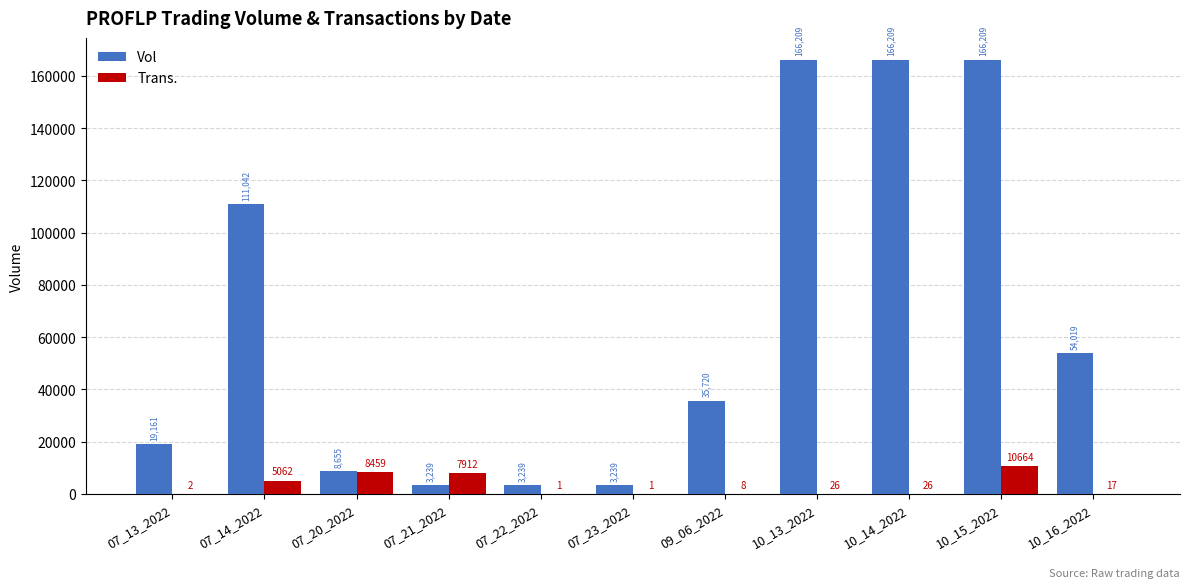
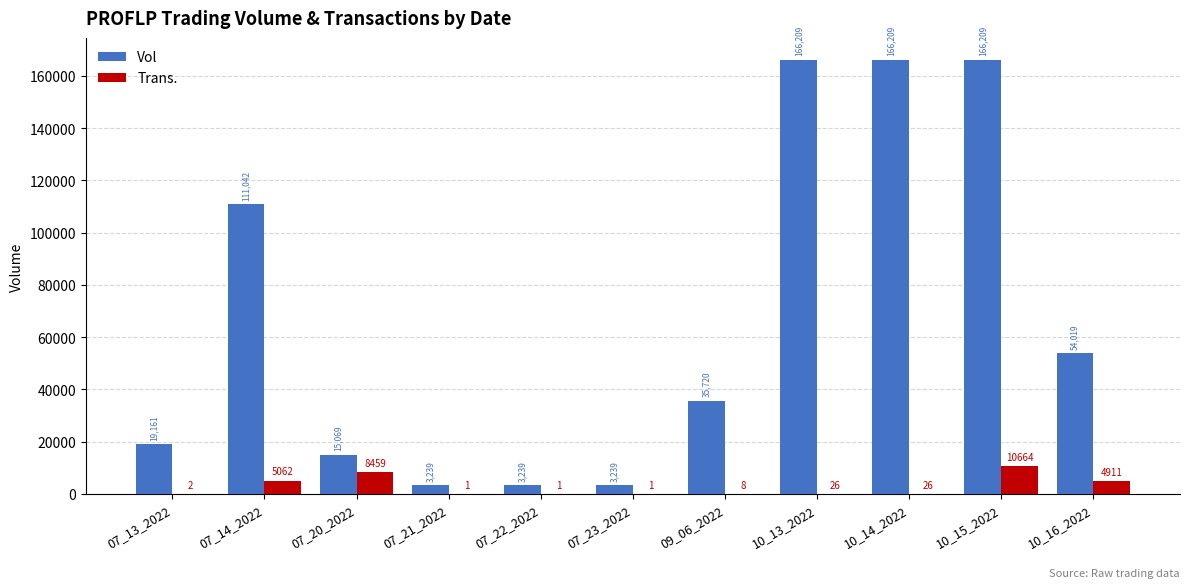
Vol, 07_20_2022: 8,655 -> 15,069
Trans., 07_21_2022: 7912 -> 1
Trans., 10_16_2022: 17 -> 4911
